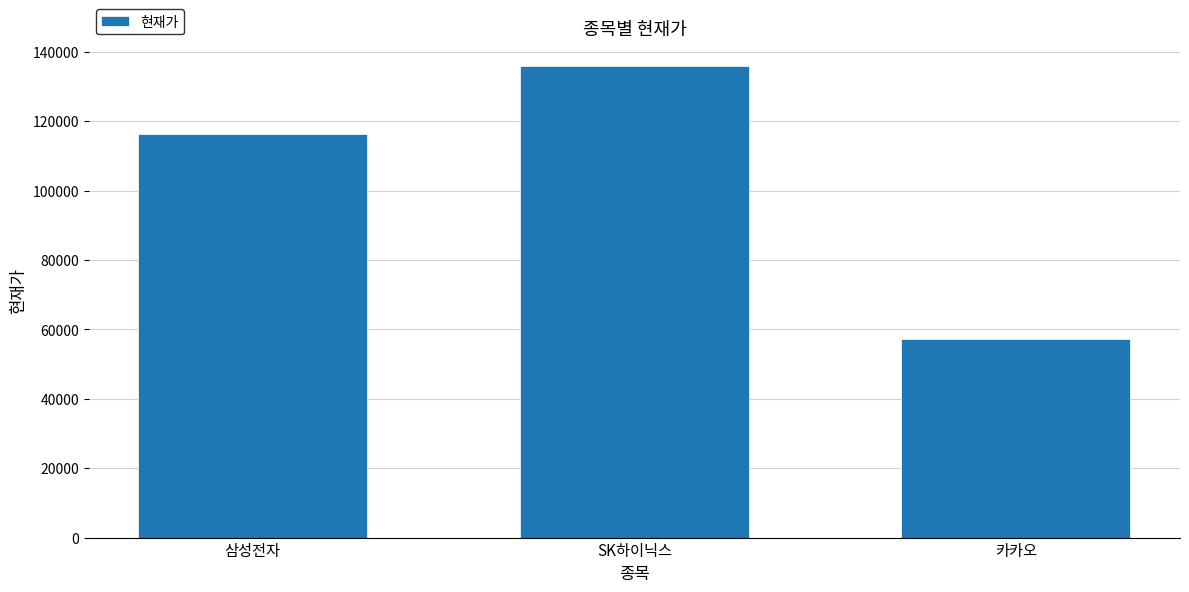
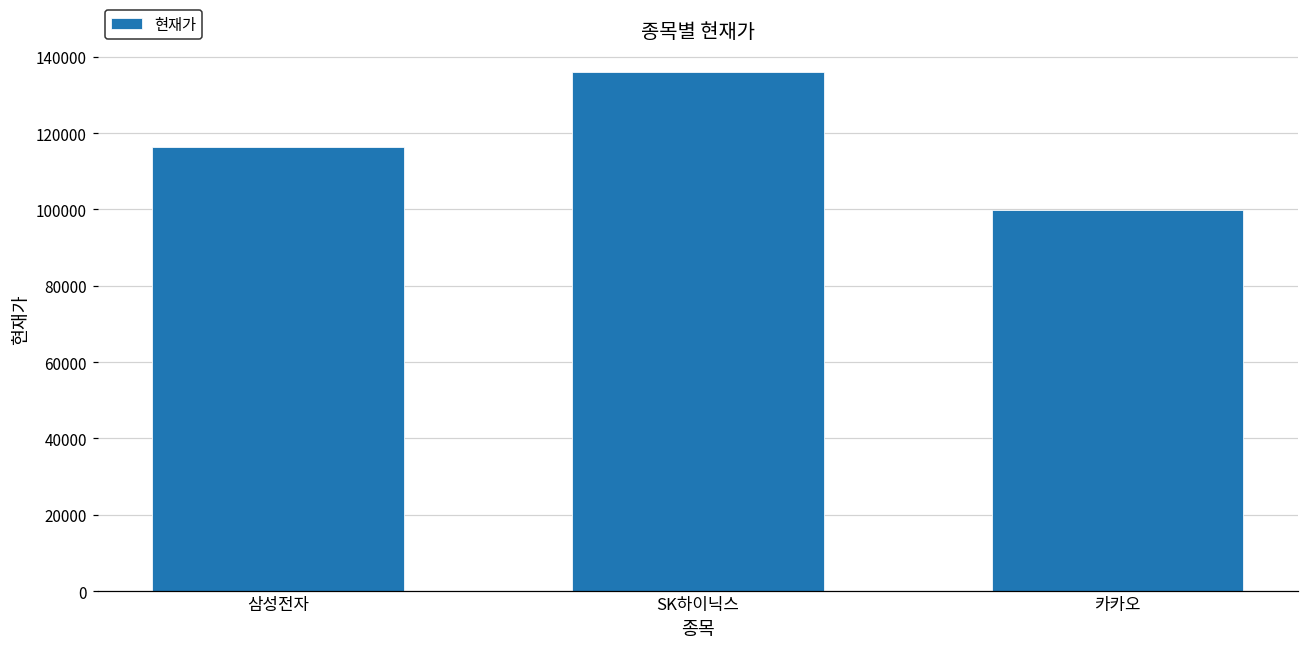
카카오: 57000 -> 100000
